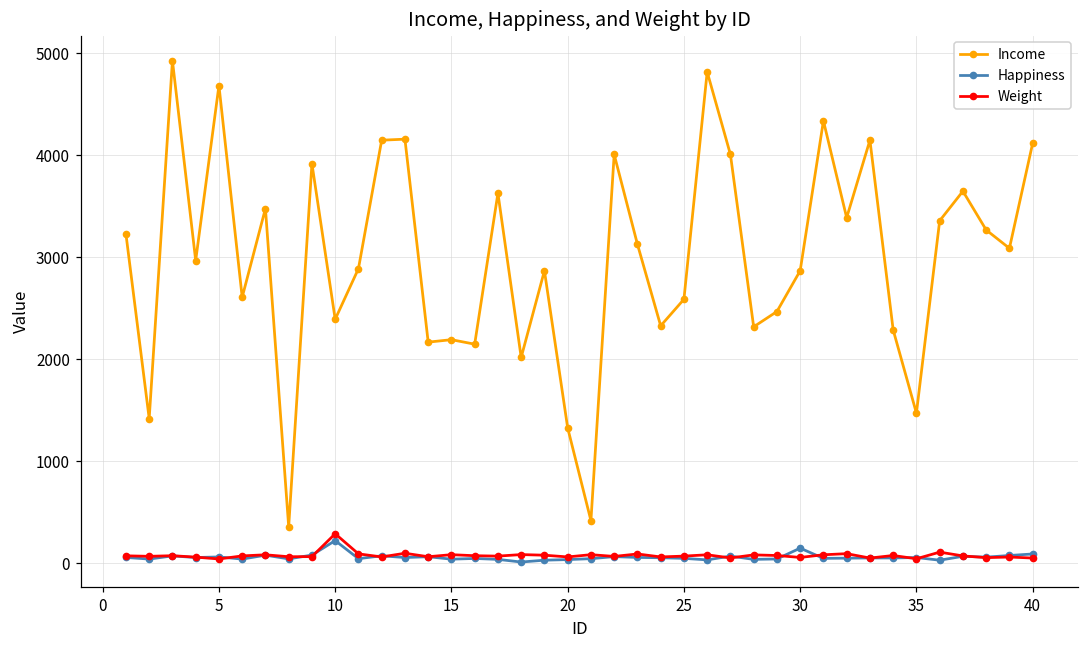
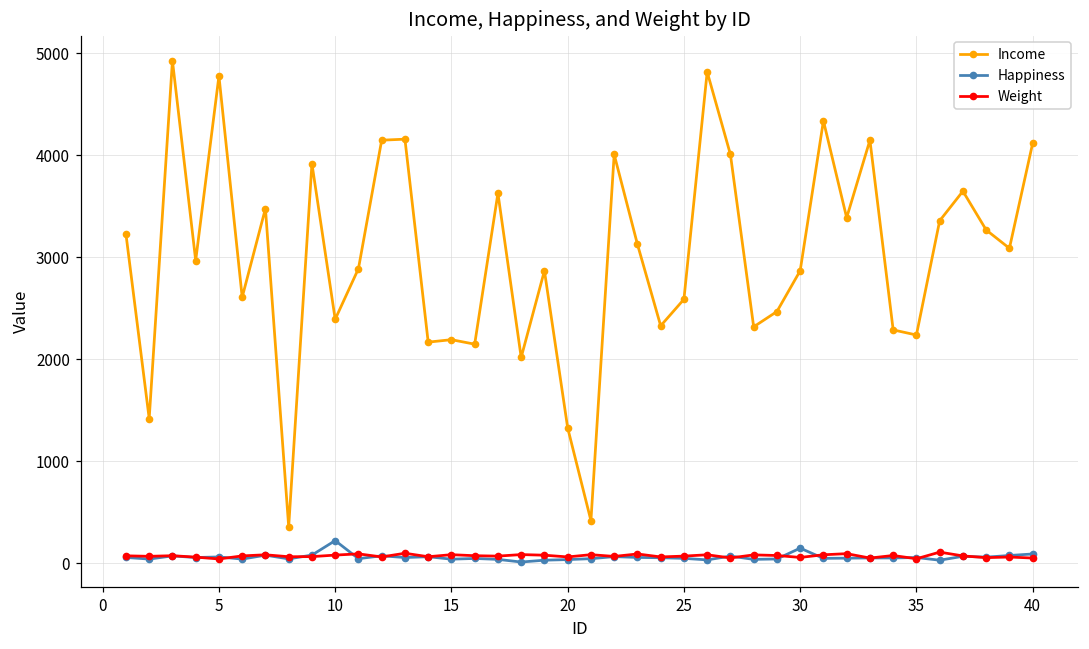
Income, 5: 4700 -> 4800
Weight, 10: 300 -> 100
Income, 35: 1500 -> 2200
